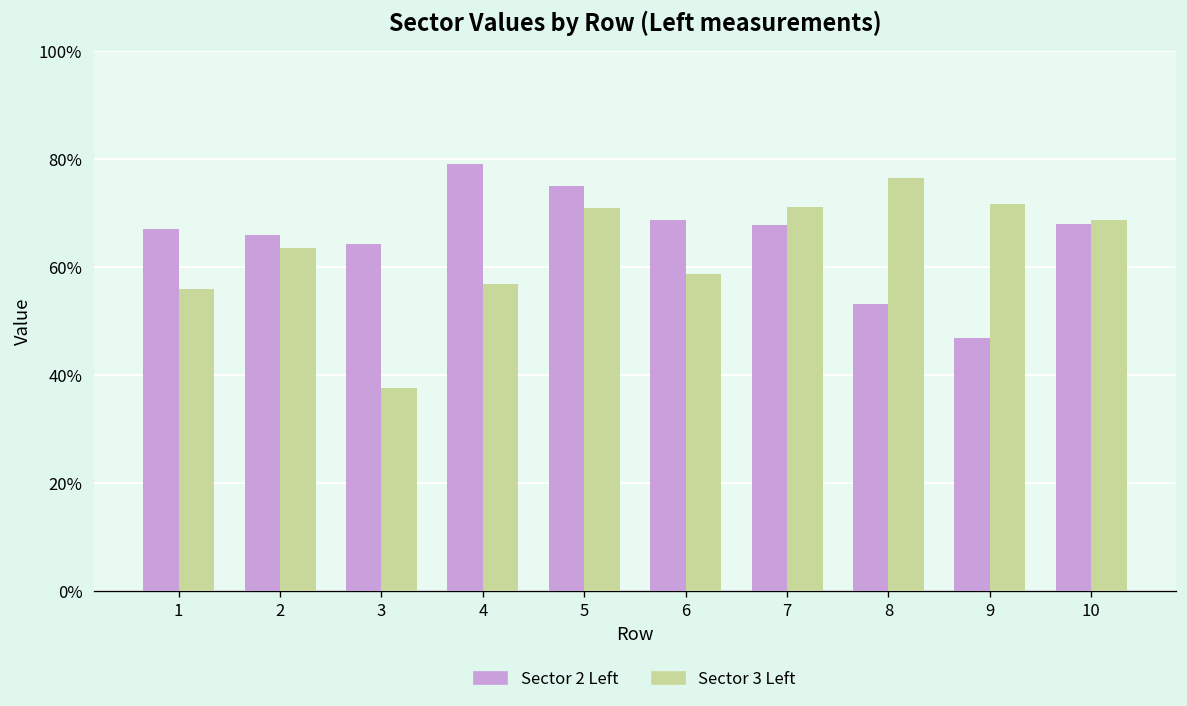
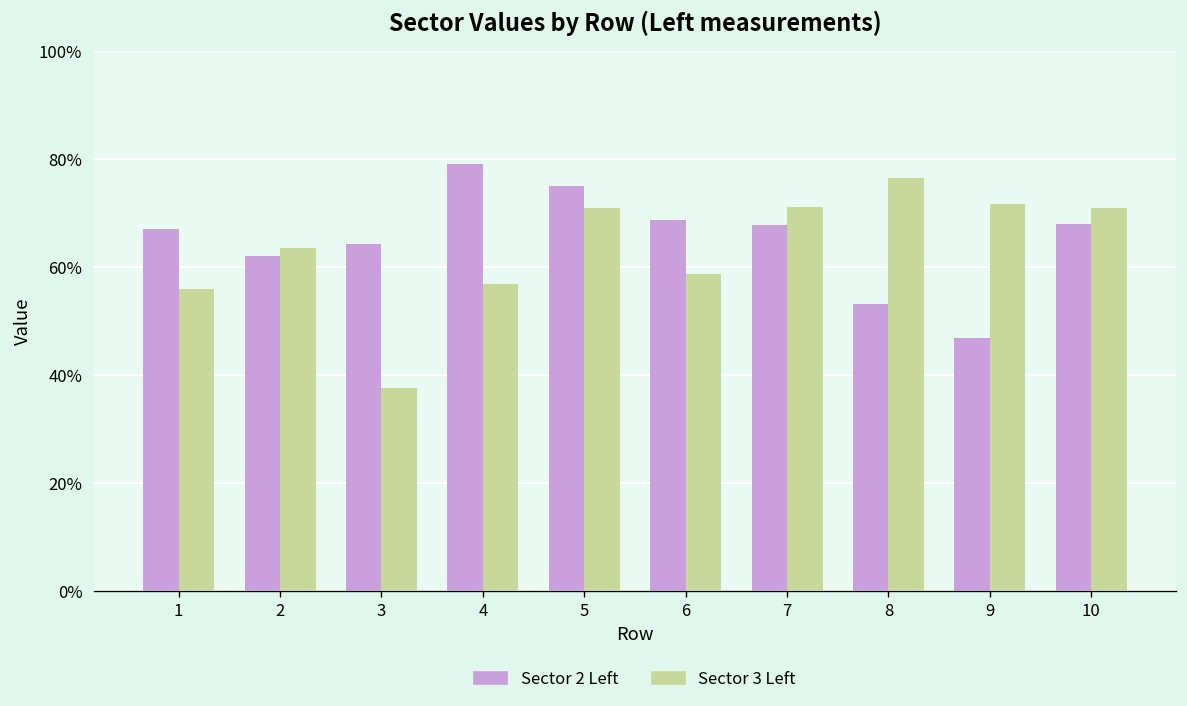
Sector 2 Left, 2: 66% -> 62%
Sector 3 Left, 10: 69% -> 71%
